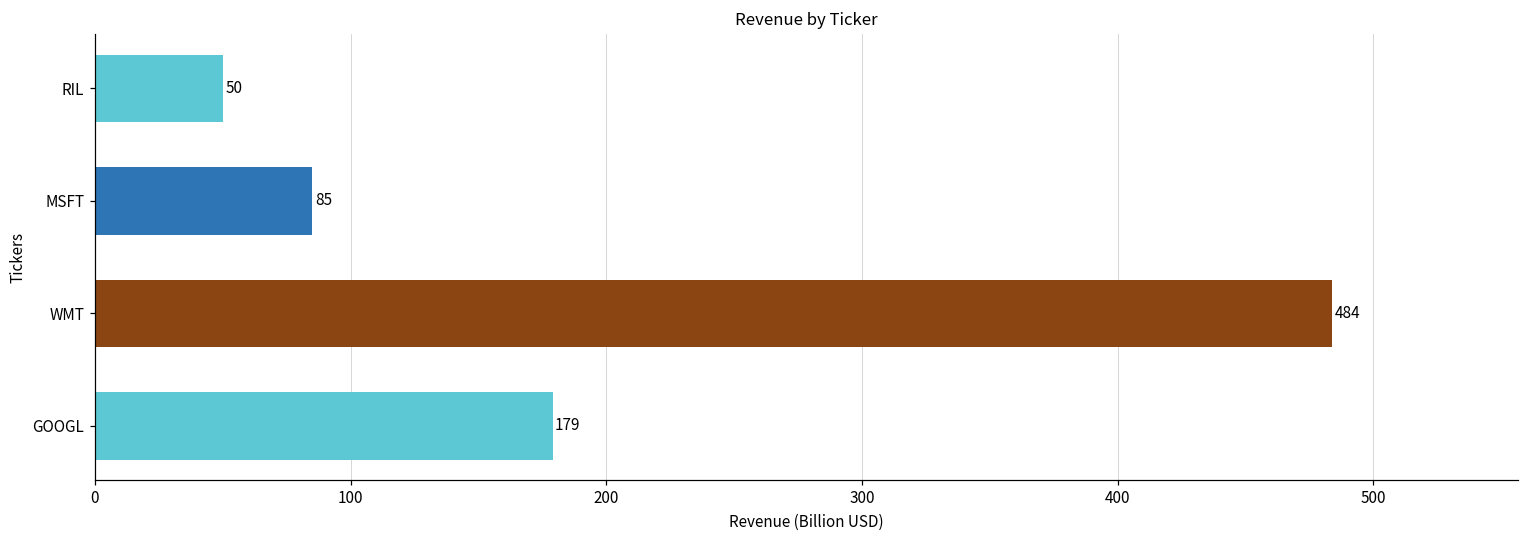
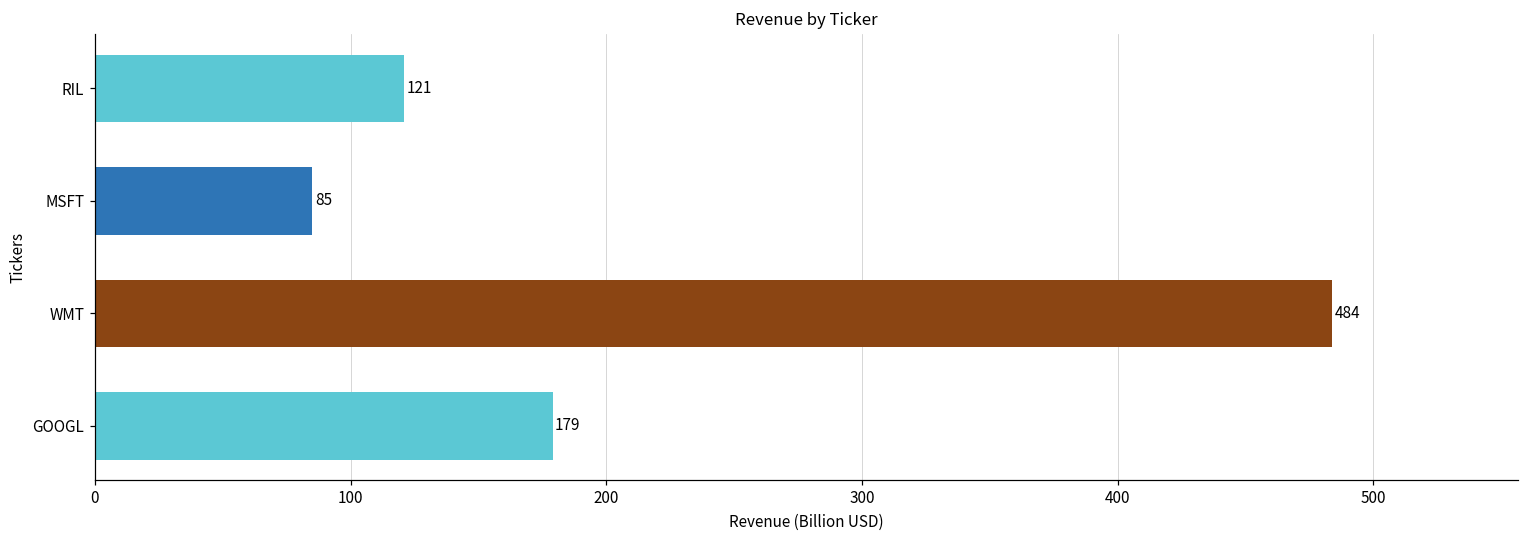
RIL: 50 -> 121
